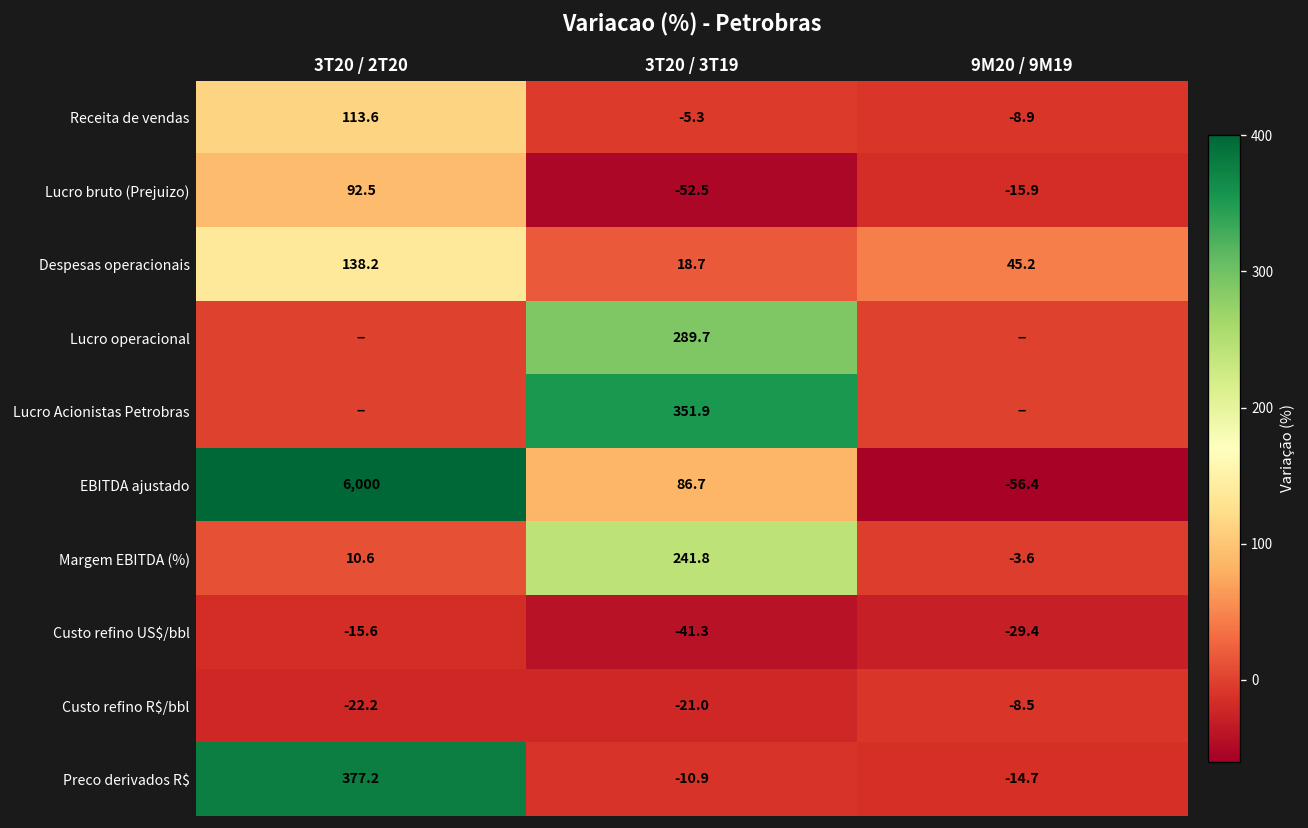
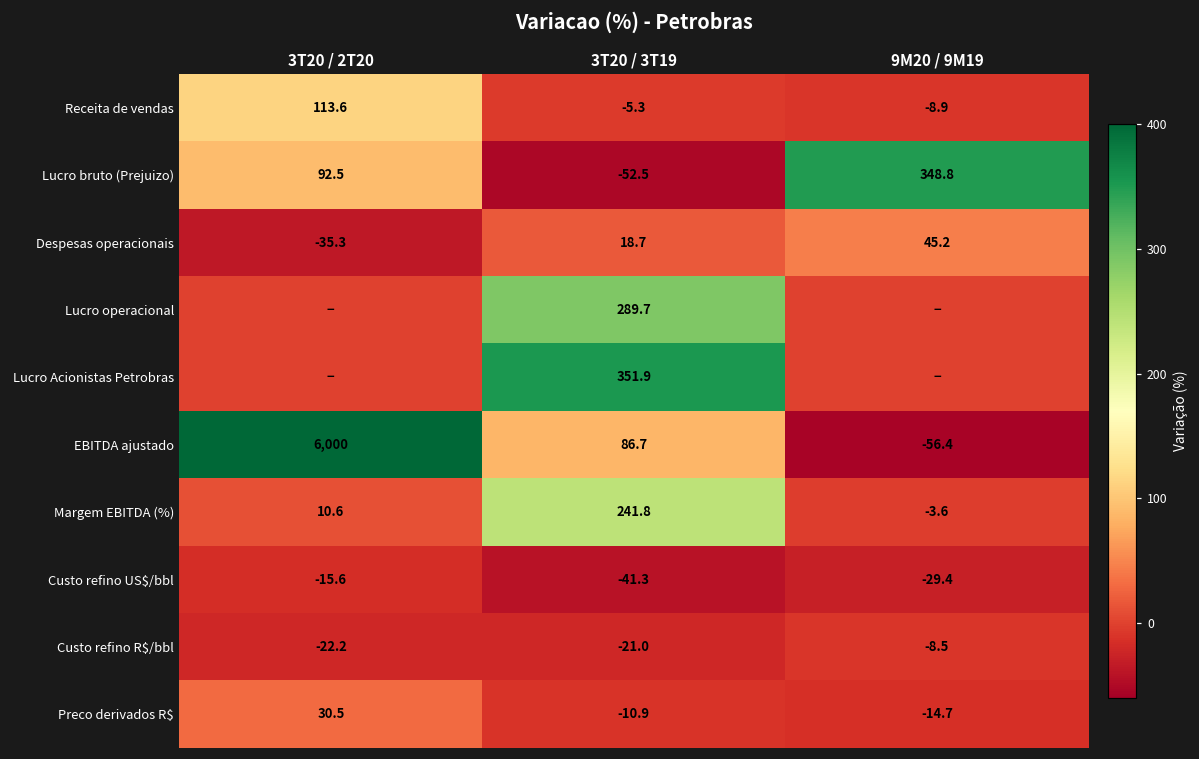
Lucro bruto (Prejuizo), 9M20 / 9M19: -15.9 -> 348.8
Despesas operacionais, 3T20 / 2T20: 138.2 -> -35.3
Preco derivados R$, 3T20 / 2T20: 377.2 -> 30.5
